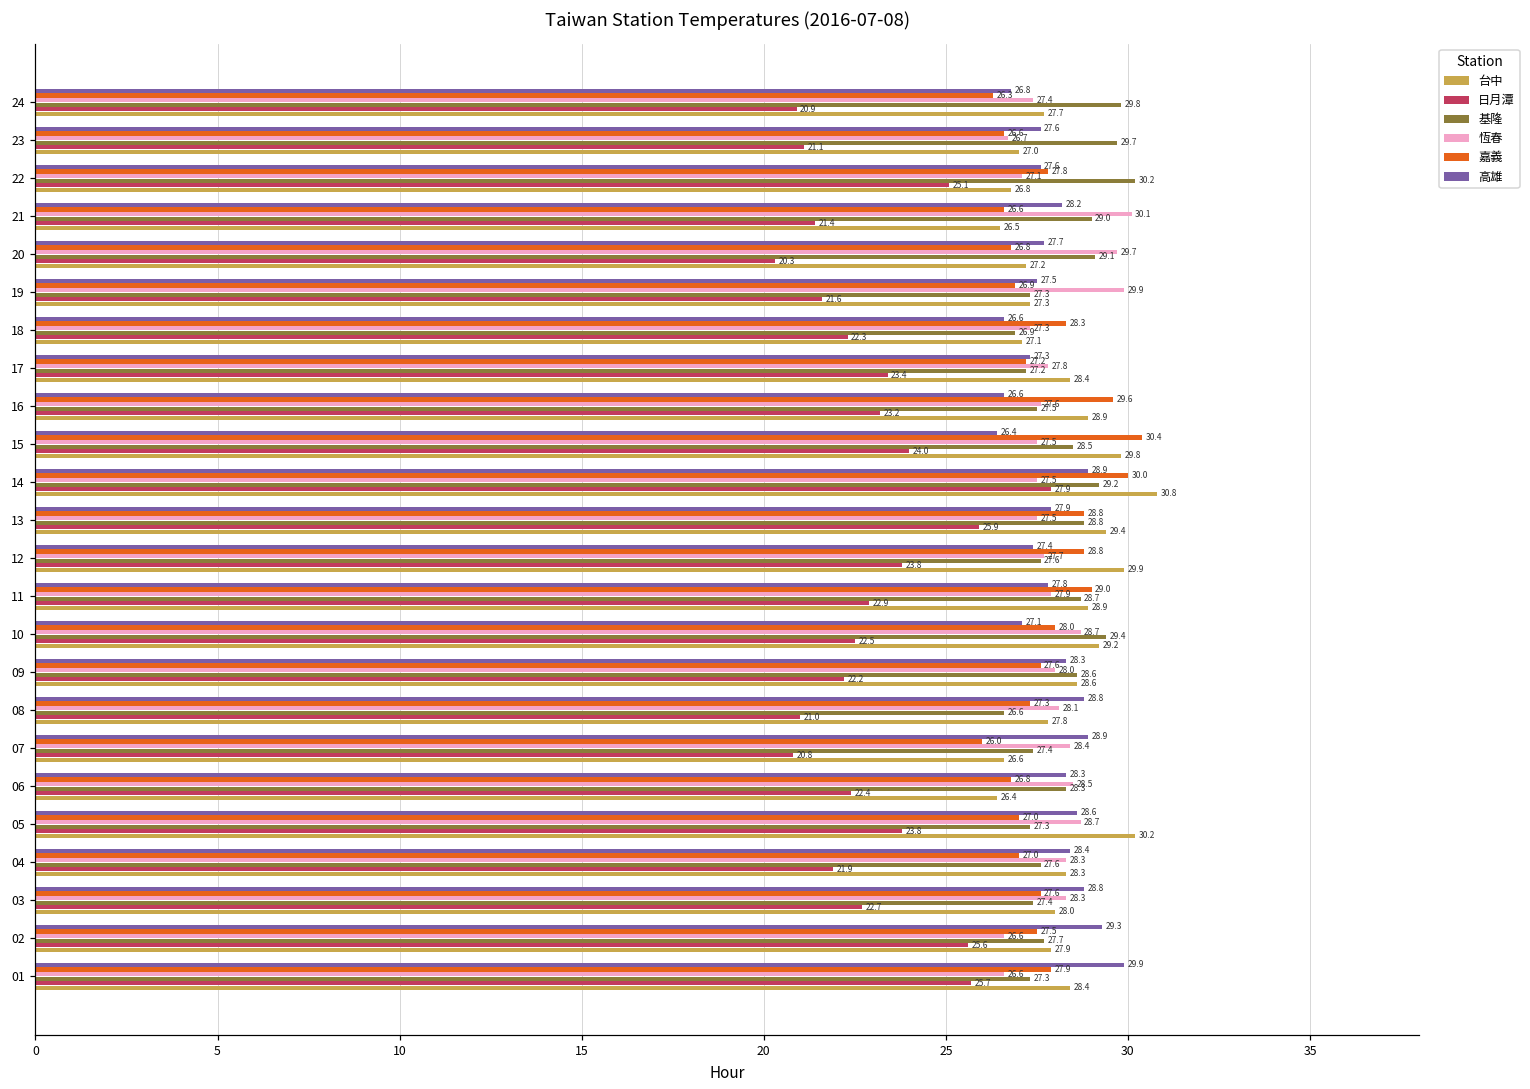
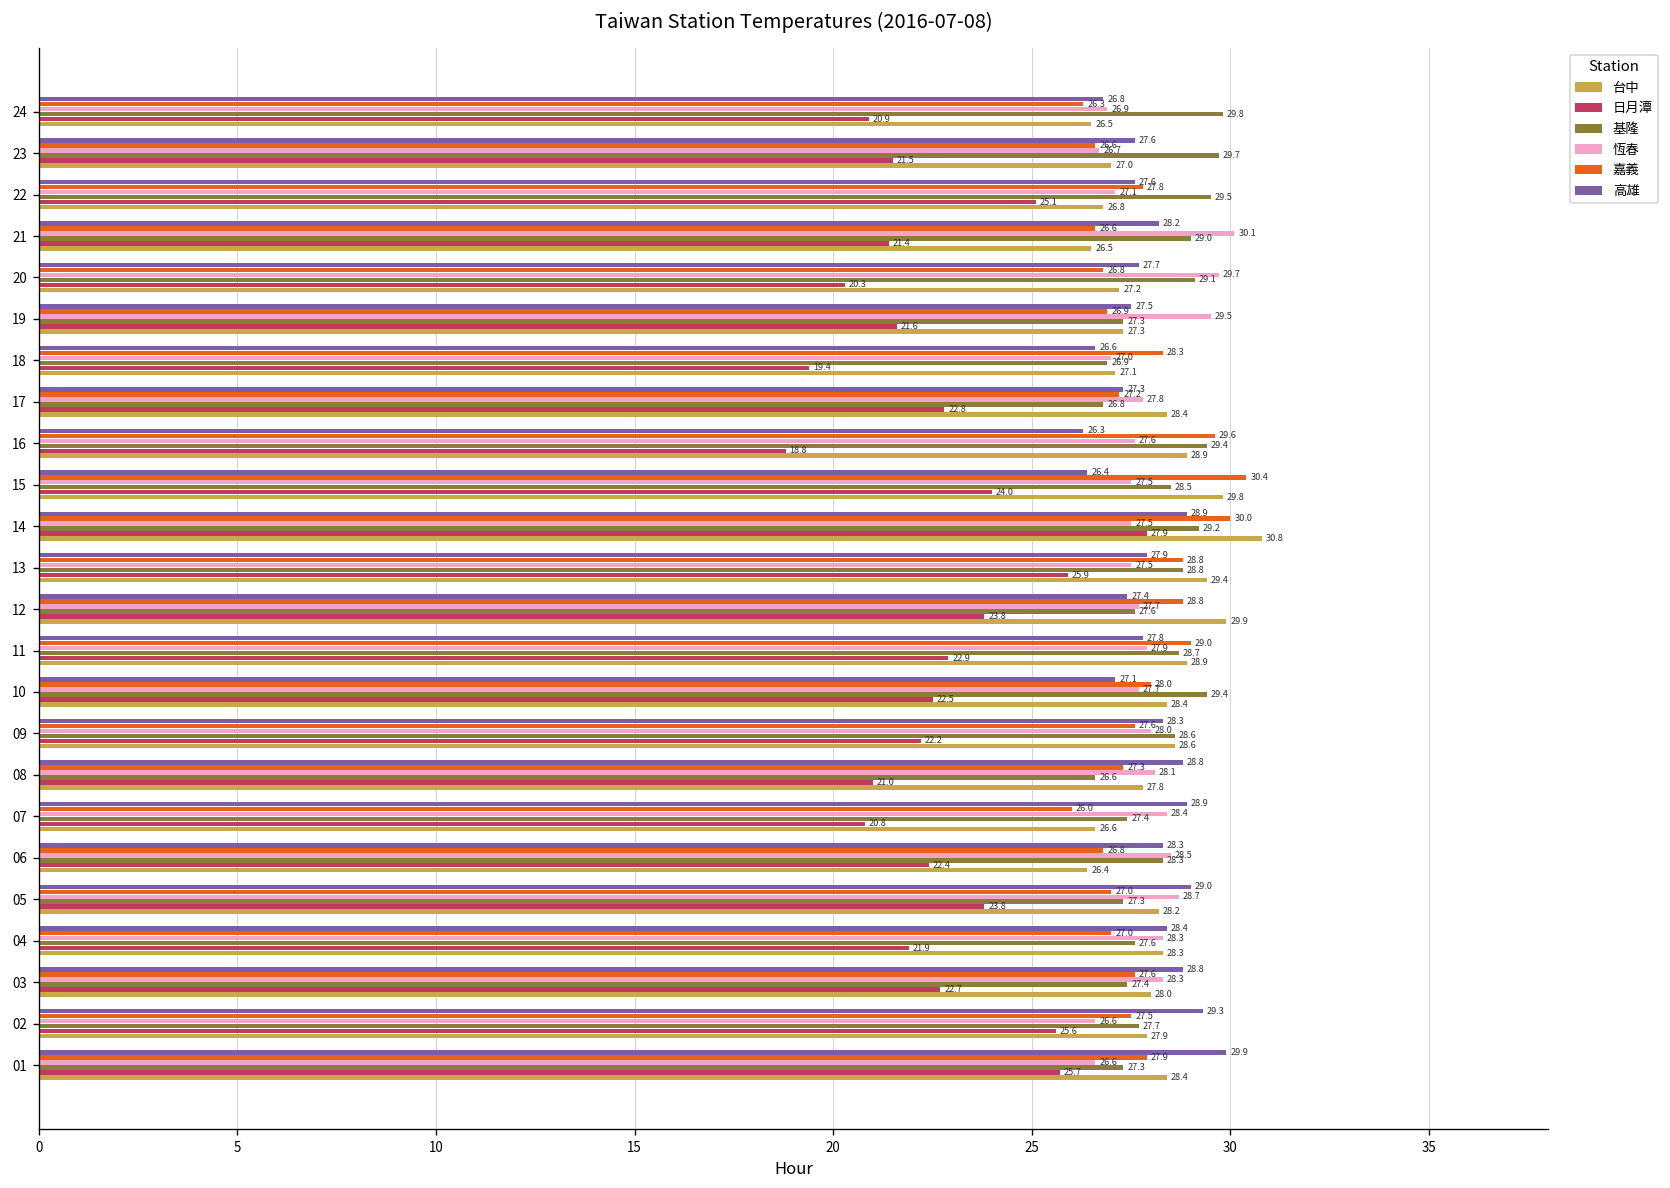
恆春, 24: 27.4 -> 26.9
台中, 24: 27.7 -> 26.5
日月潭, 23: 21.1 -> 21.5
基隆, 22: 30.2 -> 29.5
恆春, 19: 29.9 -> 29.5
恆春, 18: 27.3 -> 27.0
日月潭, 18: 22.3 -> 19.4
基隆, 17: 27.2 -> 26.8
日月潭, 17: 23.4 -> 22.8
高雄, 16: 26.6 -> 26.3
基隆, 16: 27.5 -> 29.4
日月潭, 16: 23.2 -> 18.8
恆春, 10: 28.7 -> 27.7
台中, 10: 29.2 -> 28.4
高雄, 05: 28.6 -> 29.0
台中, 05: 30.2 -> 28.2
